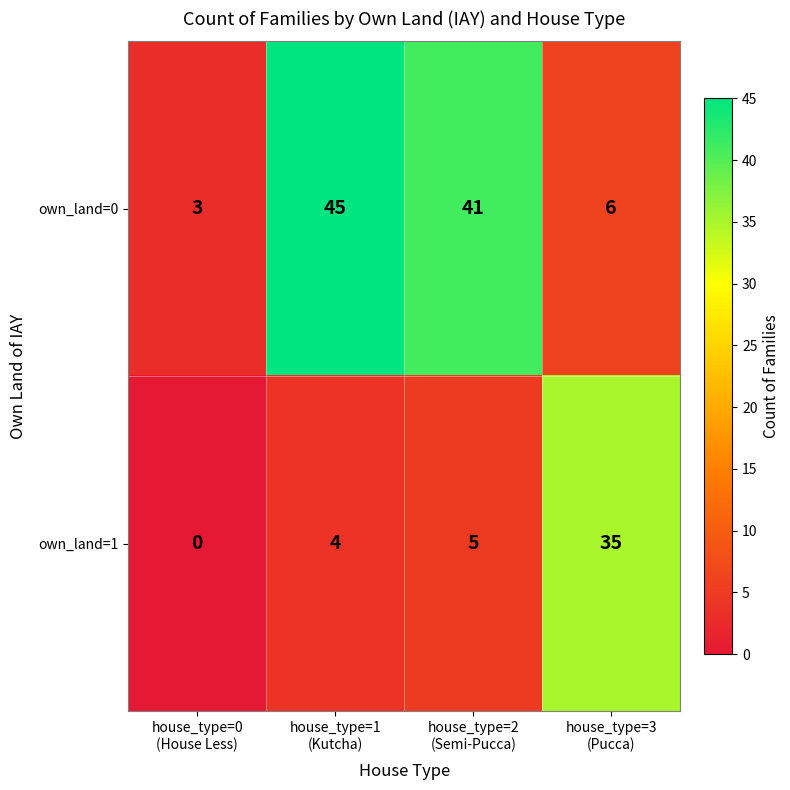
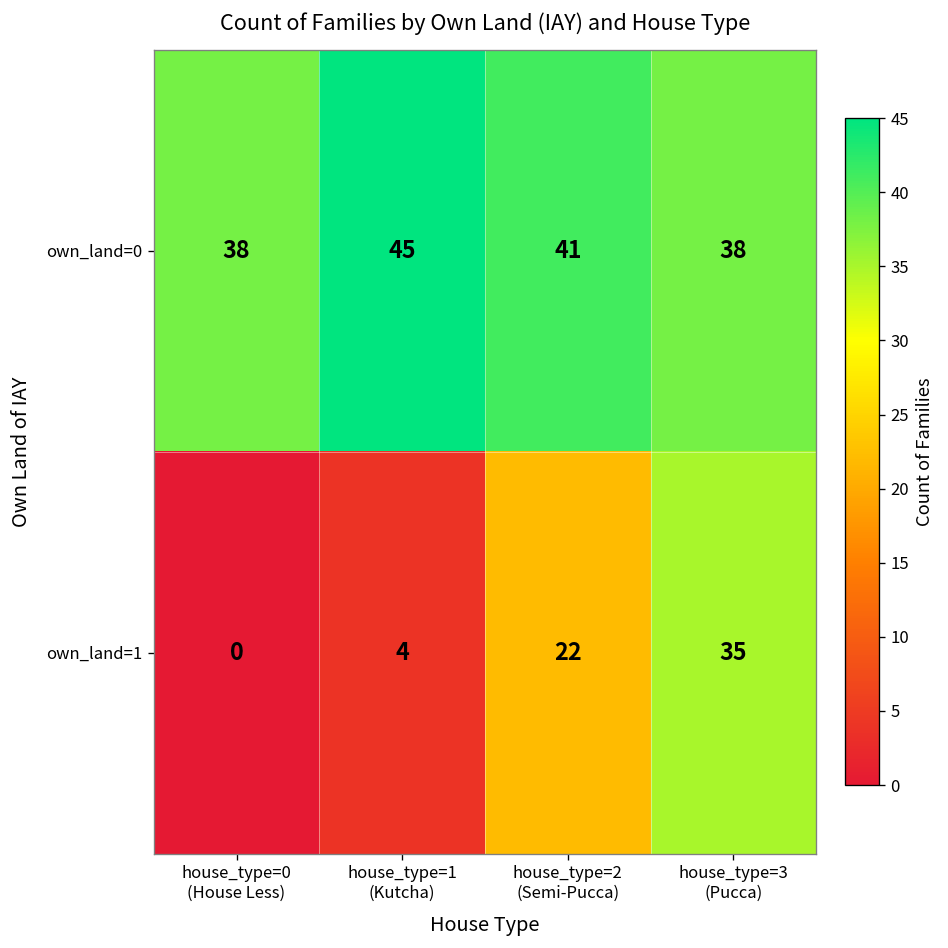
own_land=0, house_type=0 (House Less): 3 -> 38
own_land=0, house_type=3 (Pucca): 6 -> 38
own_land=1, house_type=2 (Semi-Pucca): 5 -> 22
